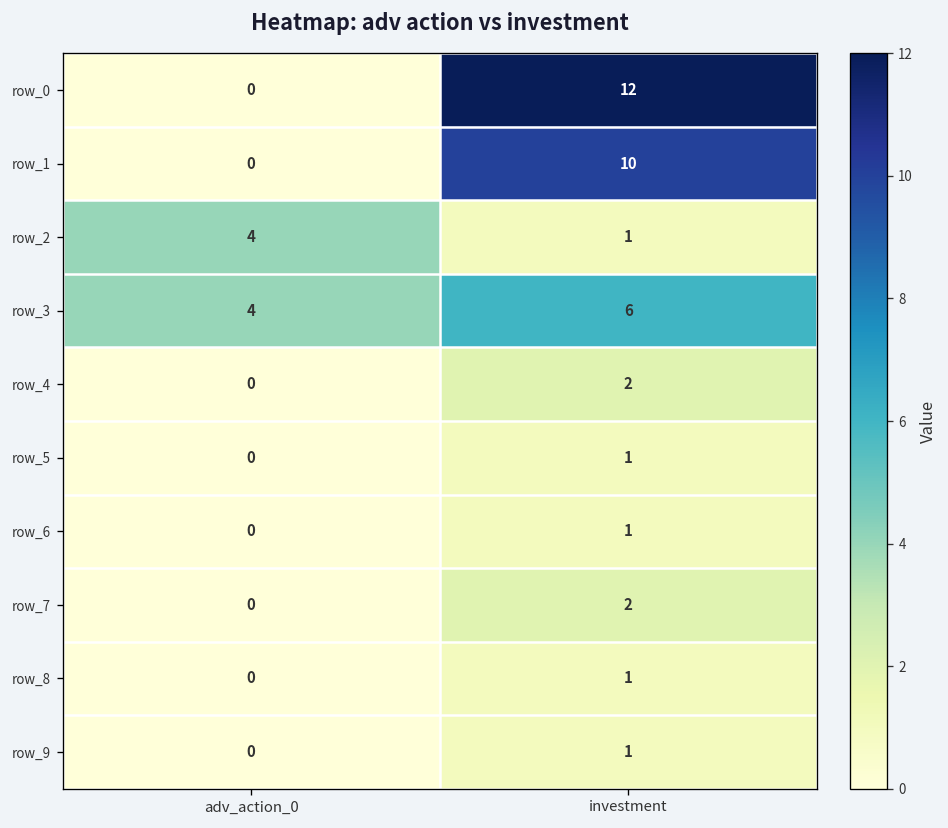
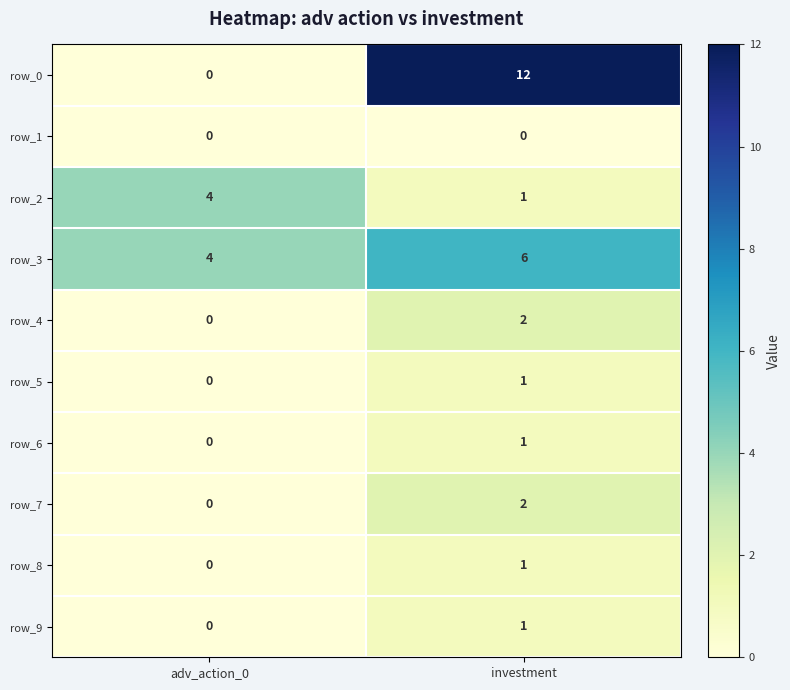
row_1, investment: 10 -> 0
